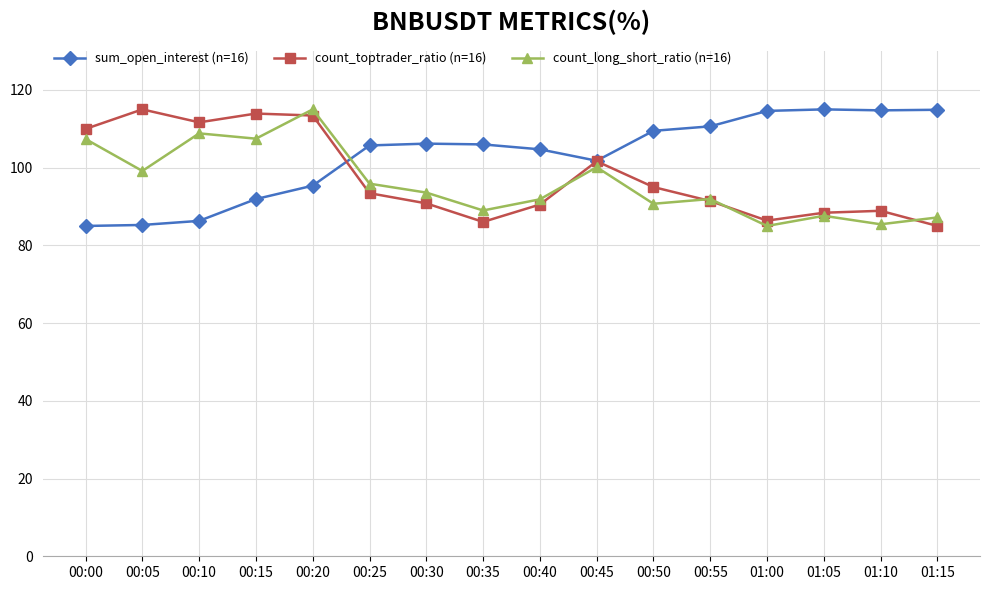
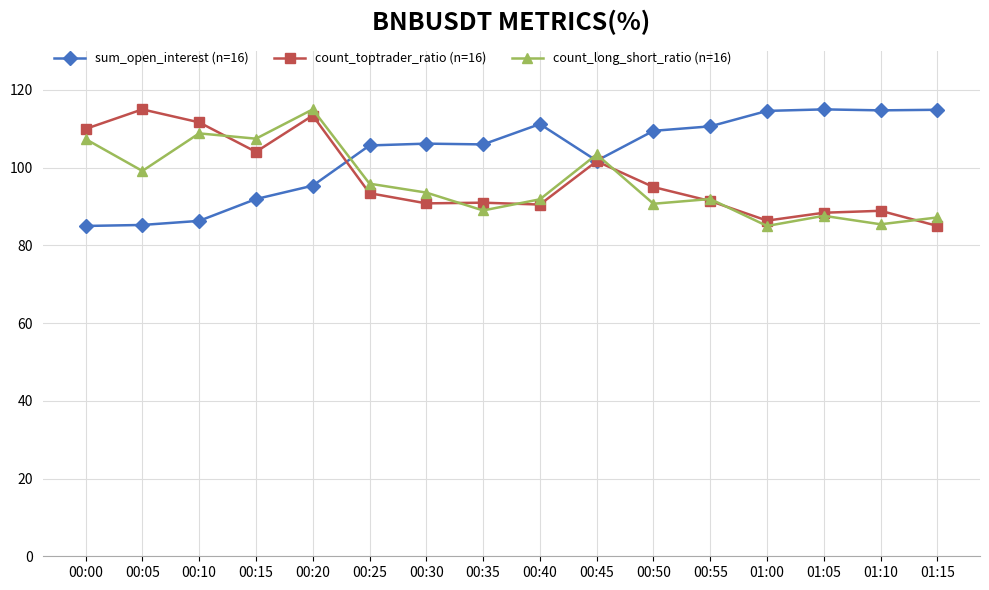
count_toptrader_ratio (n=16), 00:15: 114 -> 104
count_toptrader_ratio (n=16), 00:35: 86 -> 91
sum_open_interest (n=16), 00:40: 105 -> 111
count_long_short_ratio (n=16), 00:45: 100 -> 103
